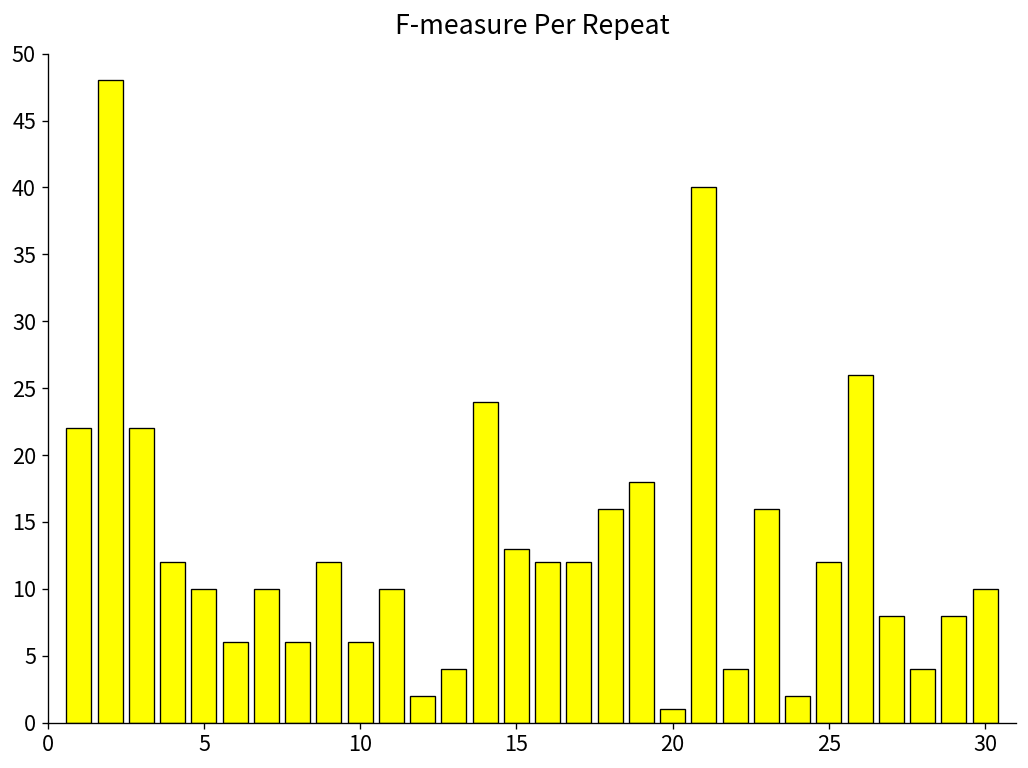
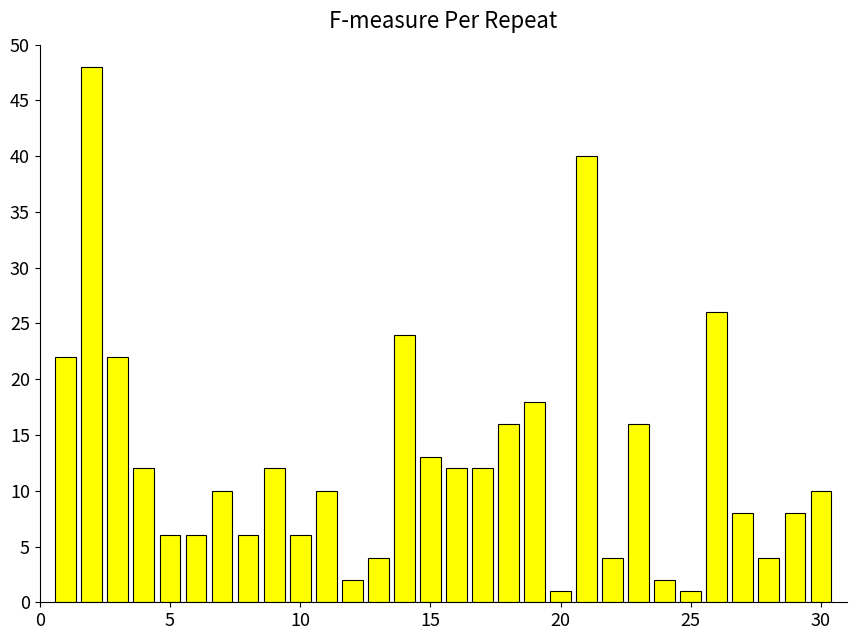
5: 10 -> 6
25: 12 -> 1
